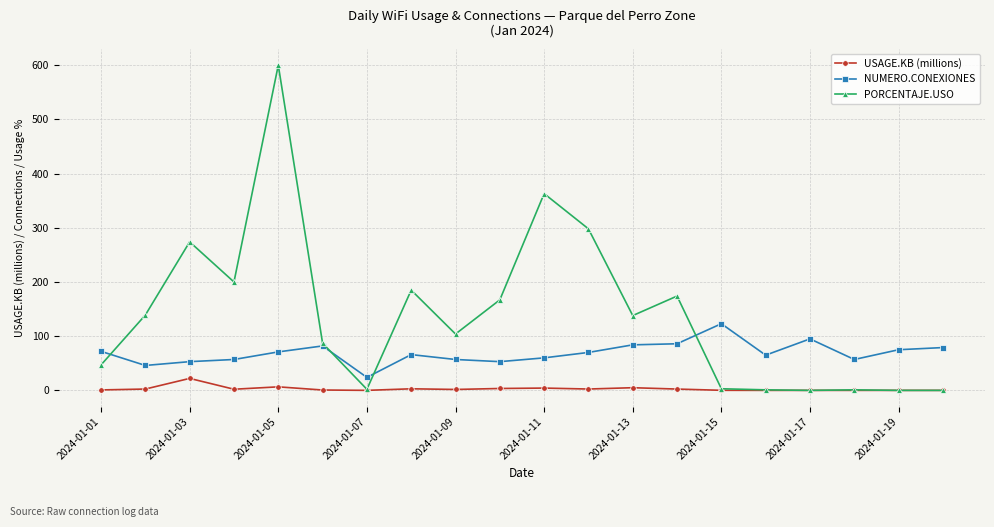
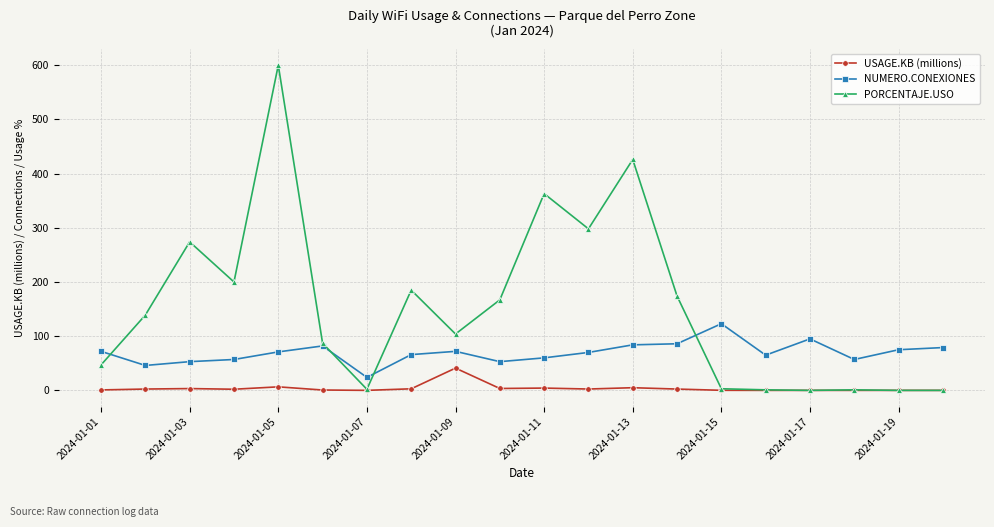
USAGE.KB (millions), 2024-01-03: 20 -> 0
USAGE.KB (millions), 2024-01-09: 0 -> 40
NUMERO.CONEXIONES, 2024-01-09: 60 -> 70
PORCENTAJE.USO, 2024-01-13: 140 -> 430
